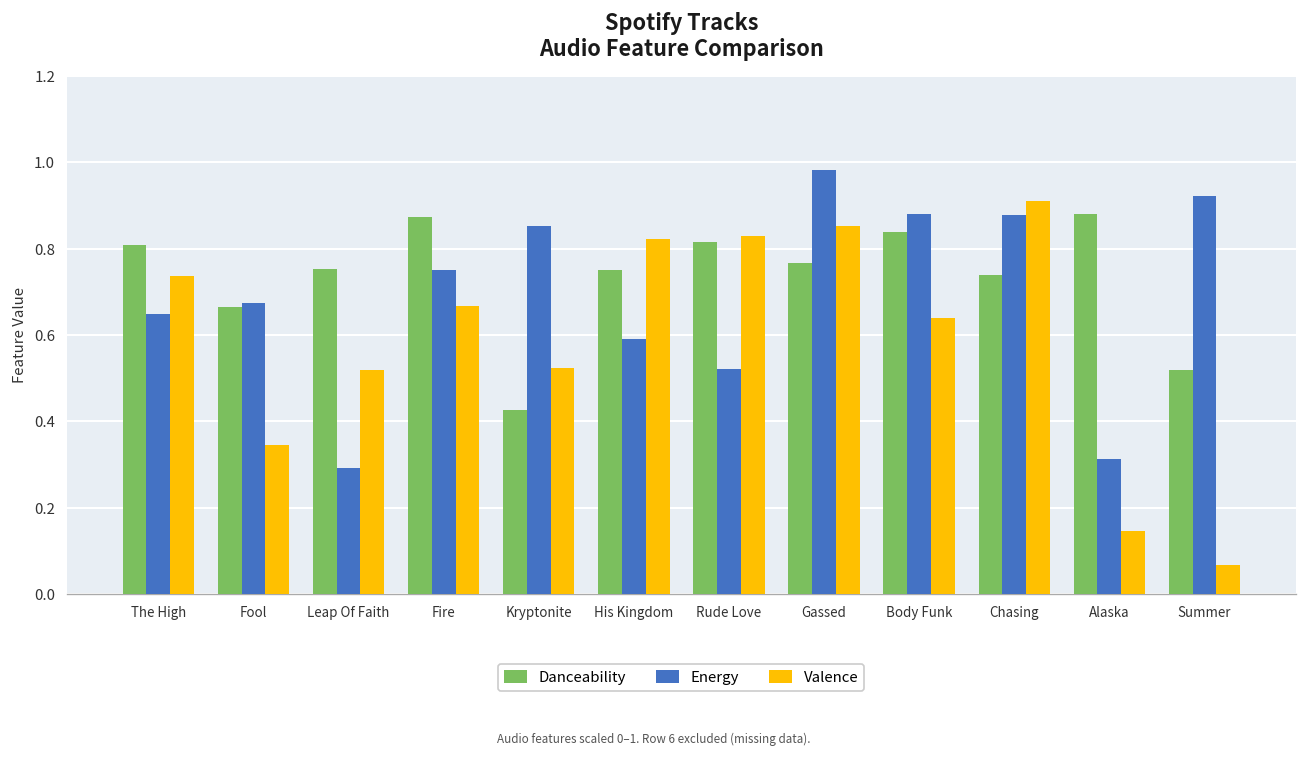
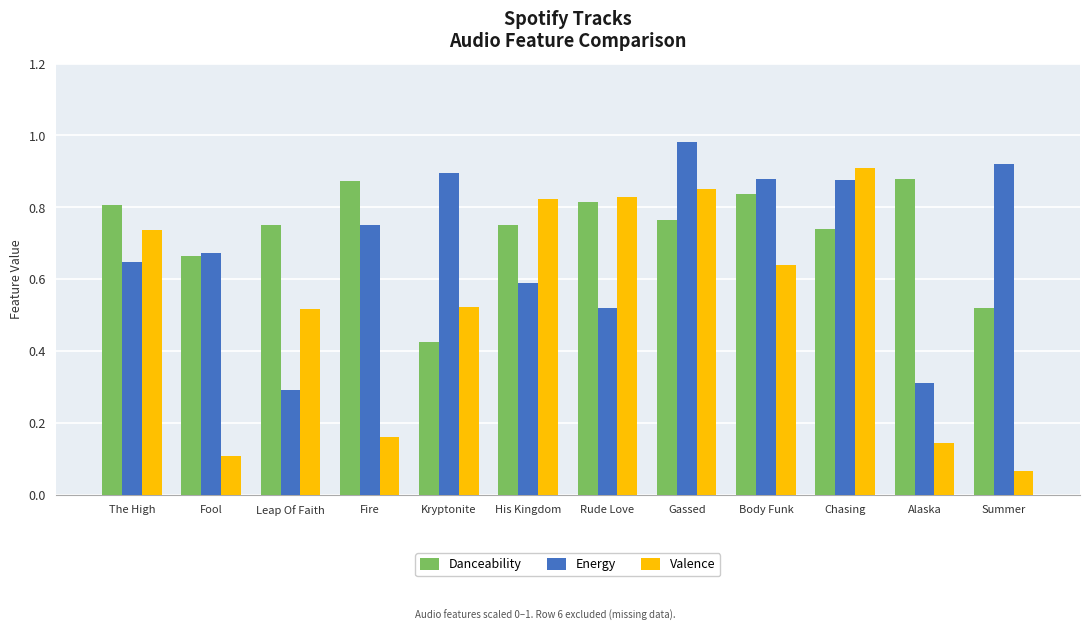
Valence, Fool: 0.35 -> 0.11
Valence, Fire: 0.67 -> 0.16
Energy, Kryptonite: 0.85 -> 0.90
